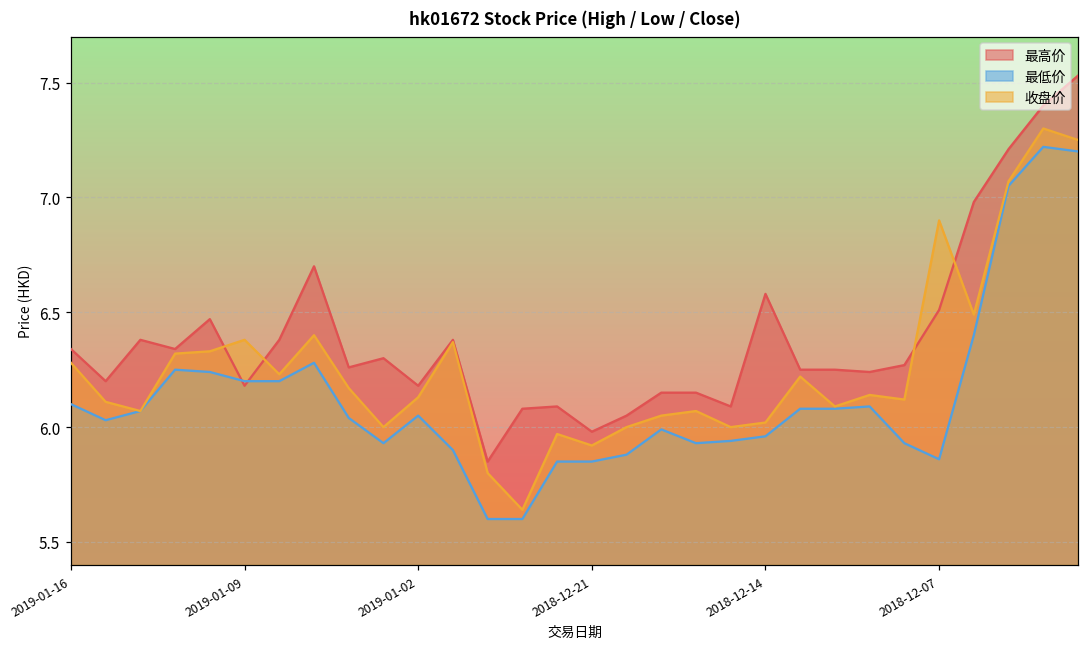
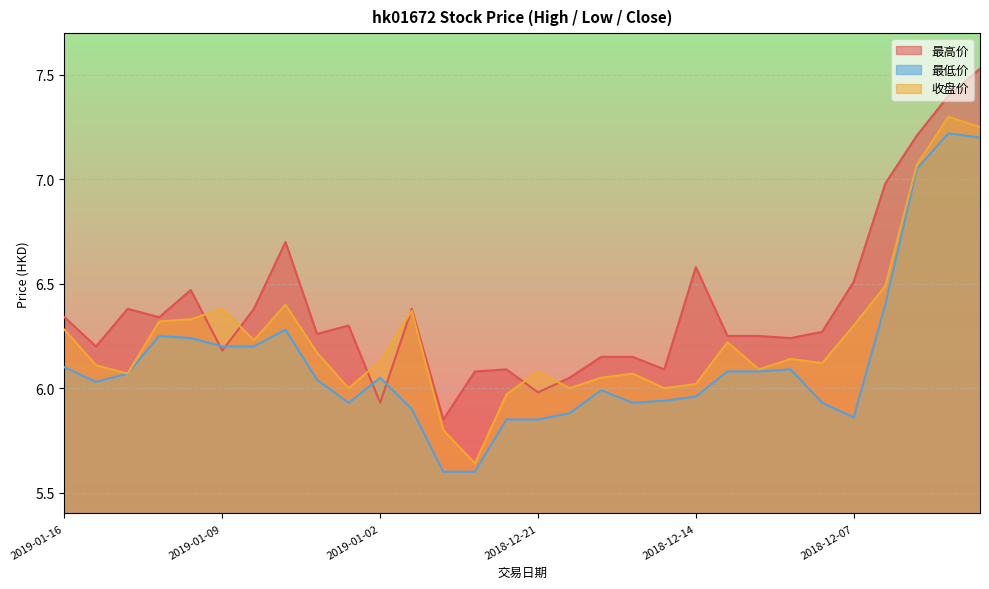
最高价, 2019-01-02: 6.18 -> 5.93
收盘价, 2018-12-21: 5.92 -> 6.08
收盘价, 2018-12-07: 6.9 -> 6.3
